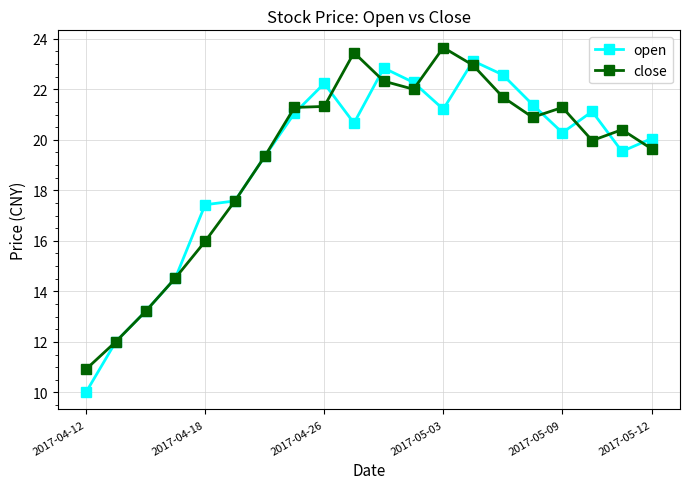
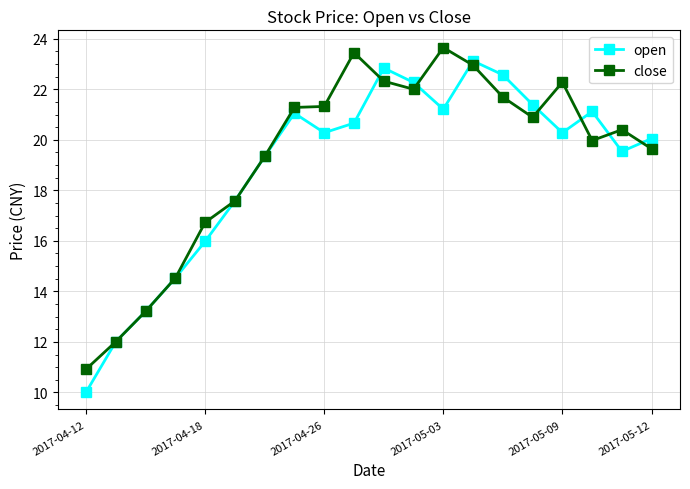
open, 2017-04-18: 17.4 -> 16.0
close, 2017-04-18: 16.0 -> 16.7
open, 2017-04-26: 22.2 -> 20.3
close, 2017-05-09: 21.3 -> 22.3
